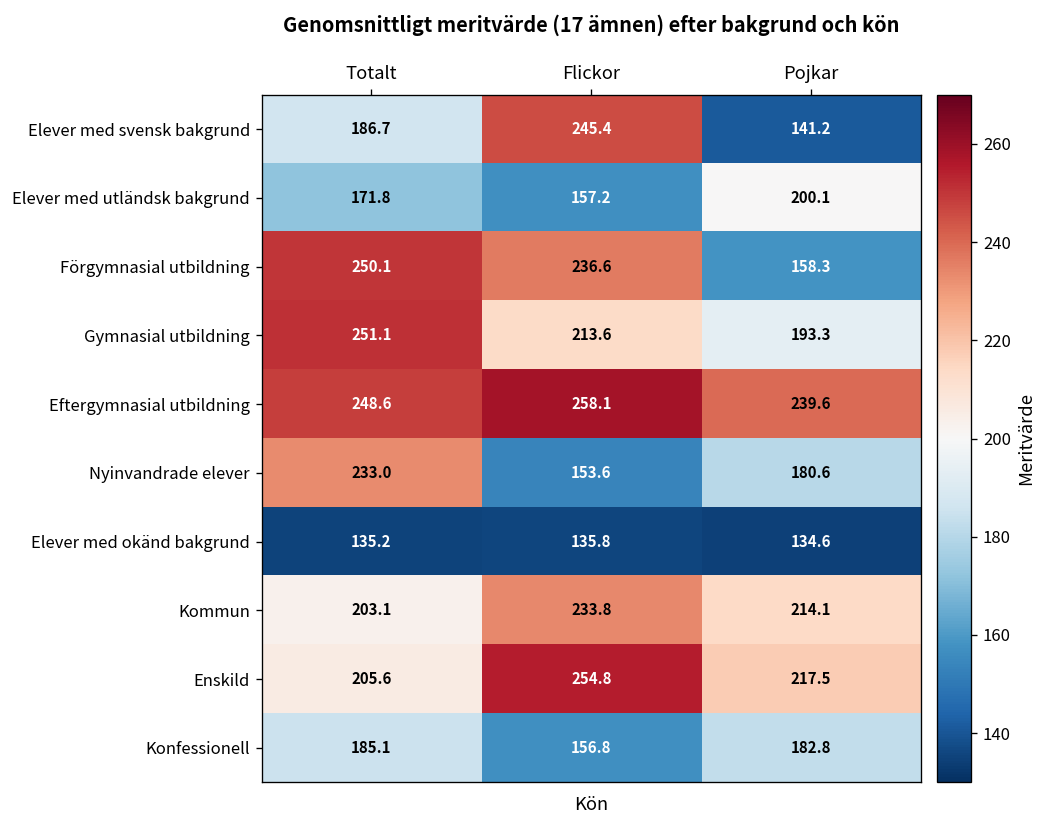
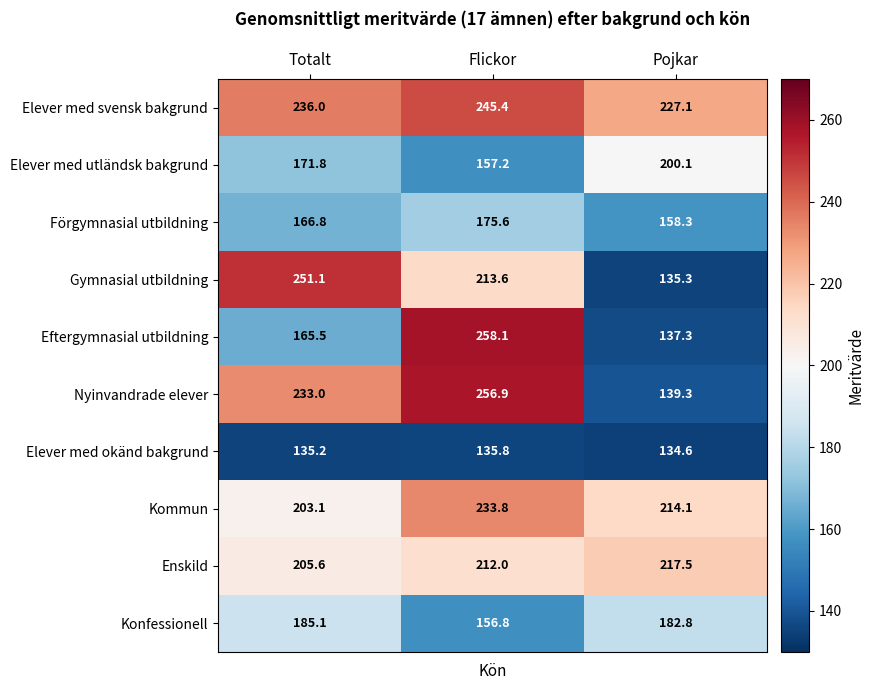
Elever med svensk bakgrund, Totalt: 186.7 -> 236.0
Elever med svensk bakgrund, Pojkar: 141.2 -> 227.1
Förgymnasial utbildning, Totalt: 250.1 -> 166.8
Förgymnasial utbildning, Flickor: 236.6 -> 175.6
Gymnasial utbildning, Pojkar: 193.3 -> 135.3
Eftergymnasial utbildning, Totalt: 248.6 -> 165.5
Eftergymnasial utbildning, Pojkar: 239.6 -> 137.3
Nyinvandrade elever, Flickor: 153.6 -> 256.9
Nyinvandrade elever, Pojkar: 180.6 -> 139.3
Enskild, Flickor: 254.8 -> 212.0
